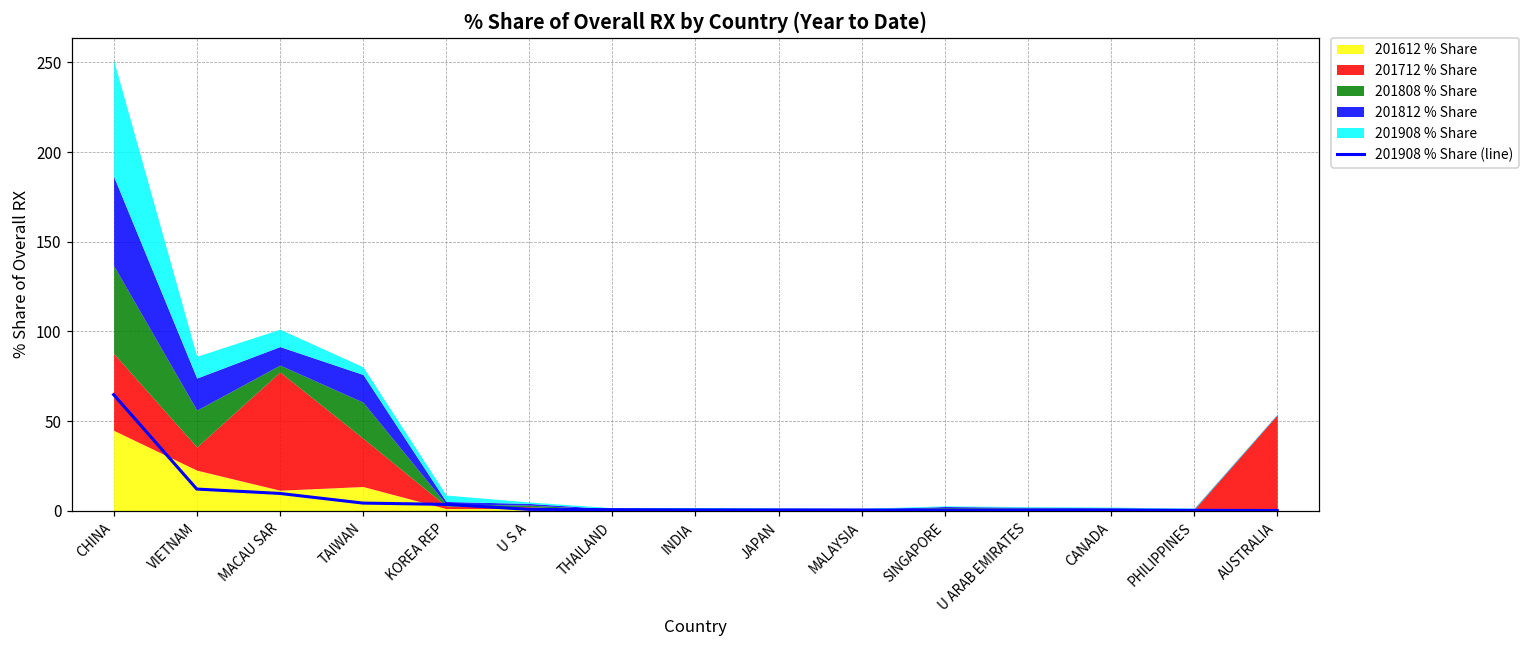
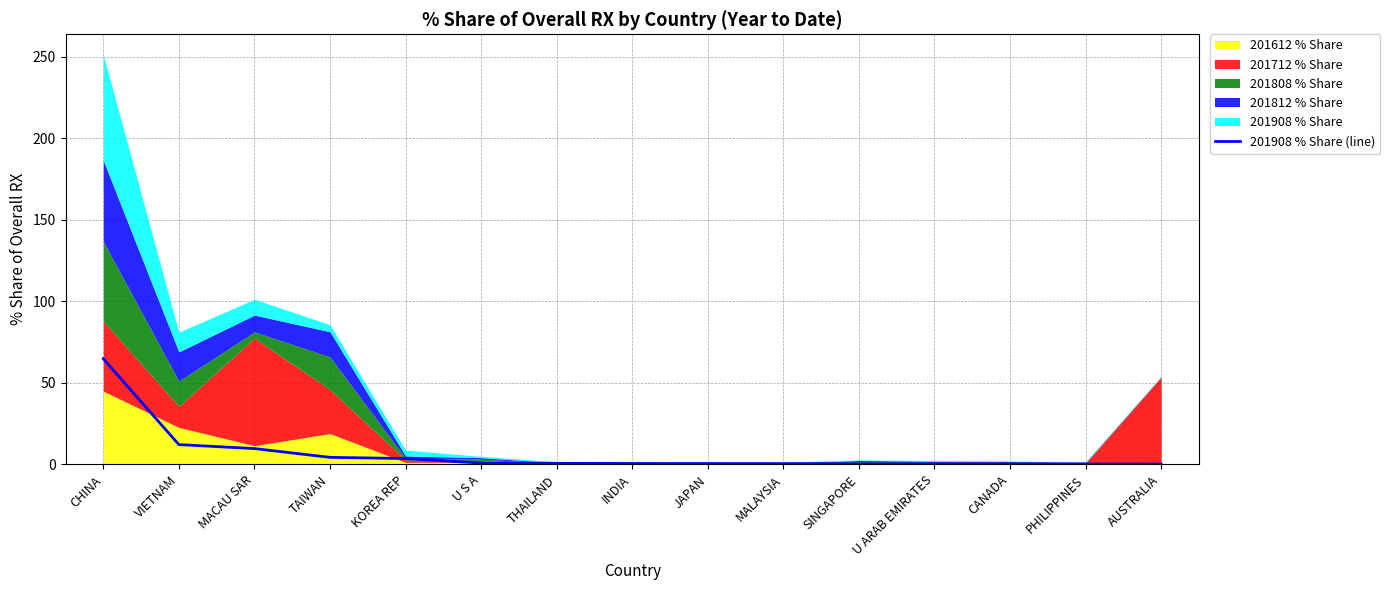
201808 % Share, VIETNAM: 21 -> 16
201612 % Share, TAIWAN: 14 -> 19
